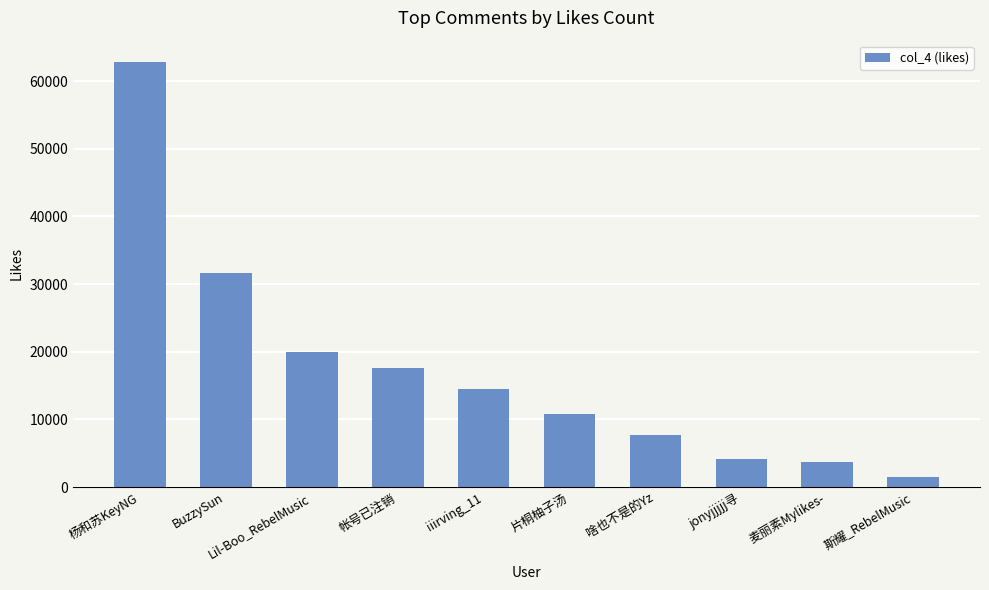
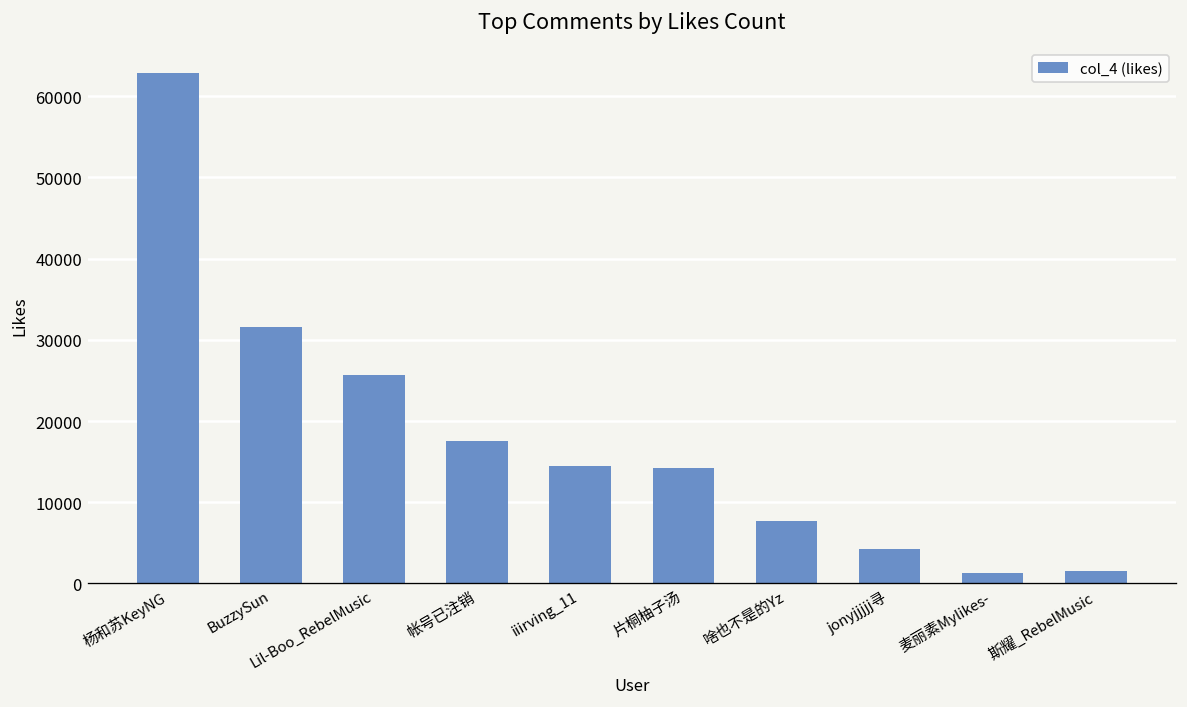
Lil-Boo_RebelMusic: 20000 -> 26000
片桐柚子汤: 11000 -> 14000
麦丽素Mylikes-: 4000 -> 1000
